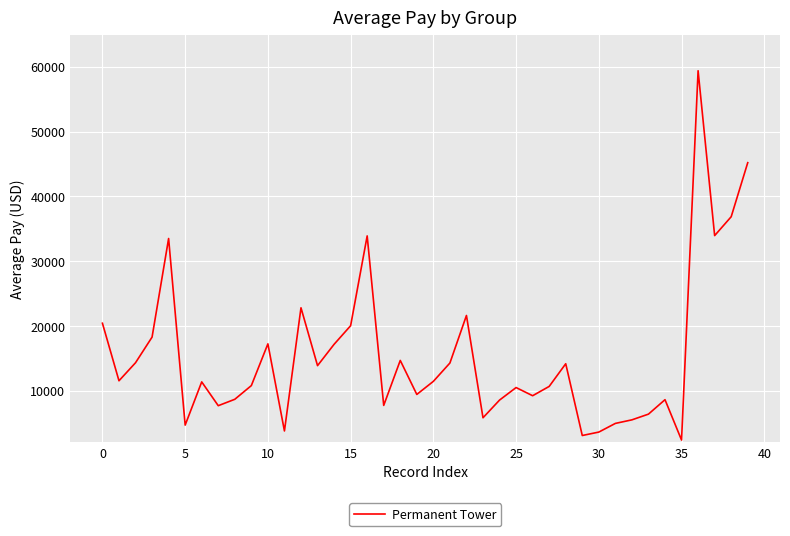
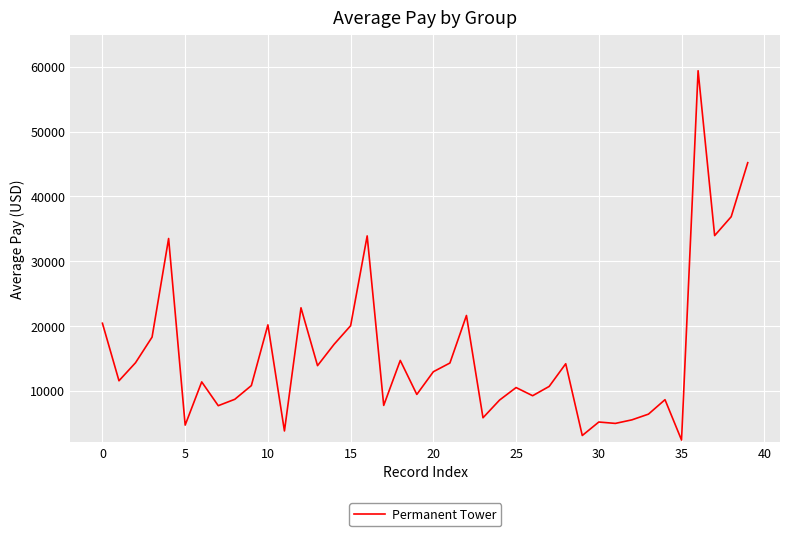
10: 17000 -> 20000
20: 11000 -> 13000
30: 4000 -> 5000
